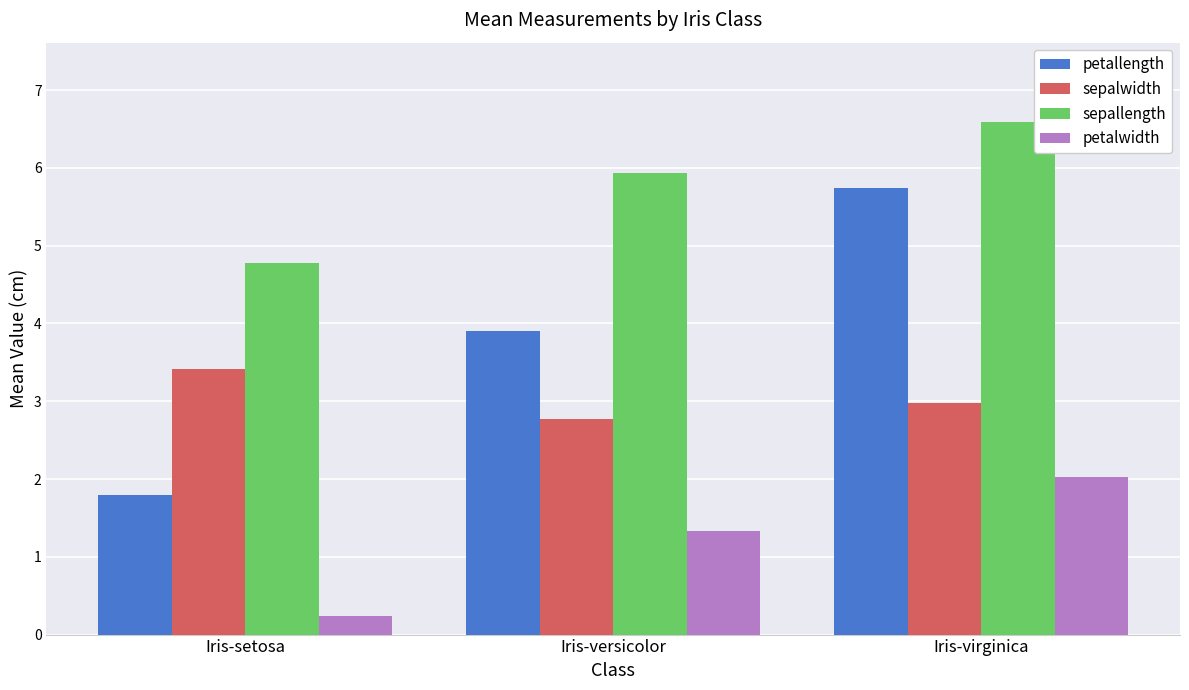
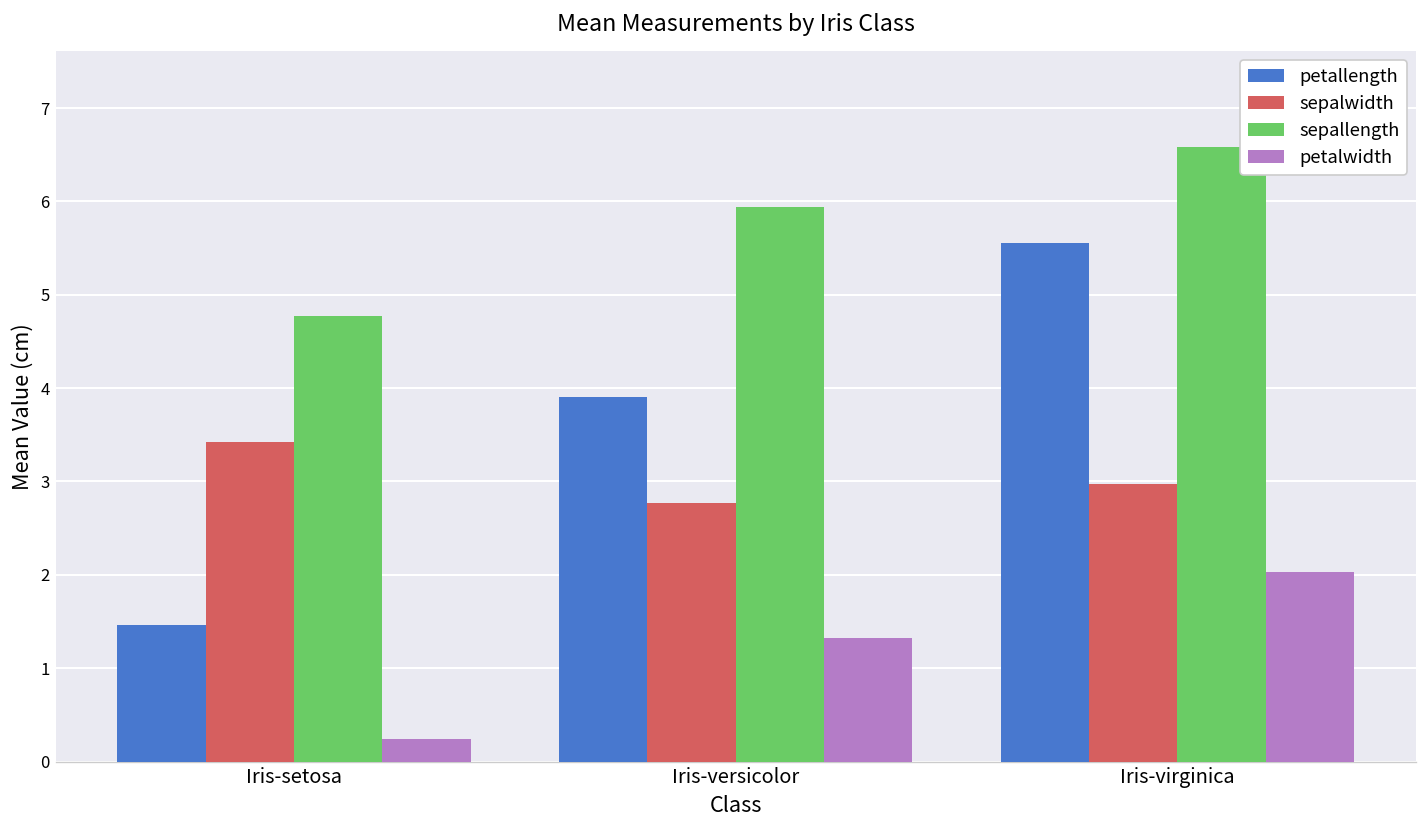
petallength, Iris-setosa: 1.8 -> 1.5
petallength, Iris-virginica: 5.7 -> 5.6
